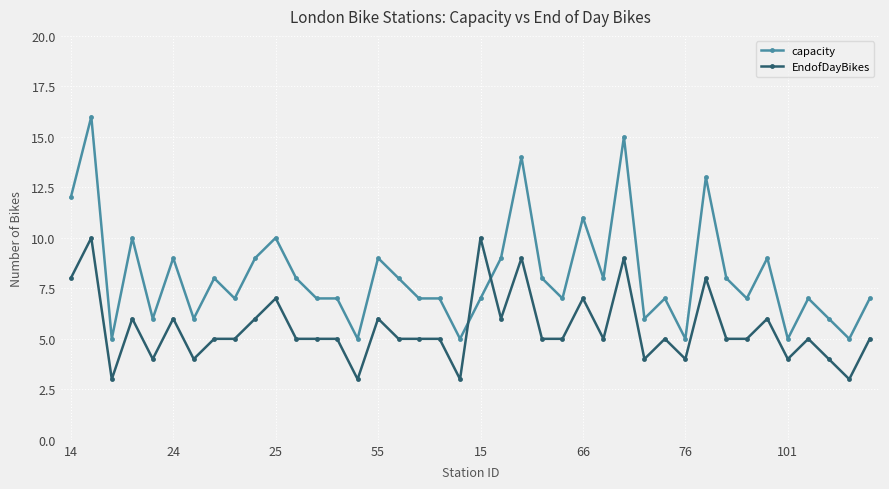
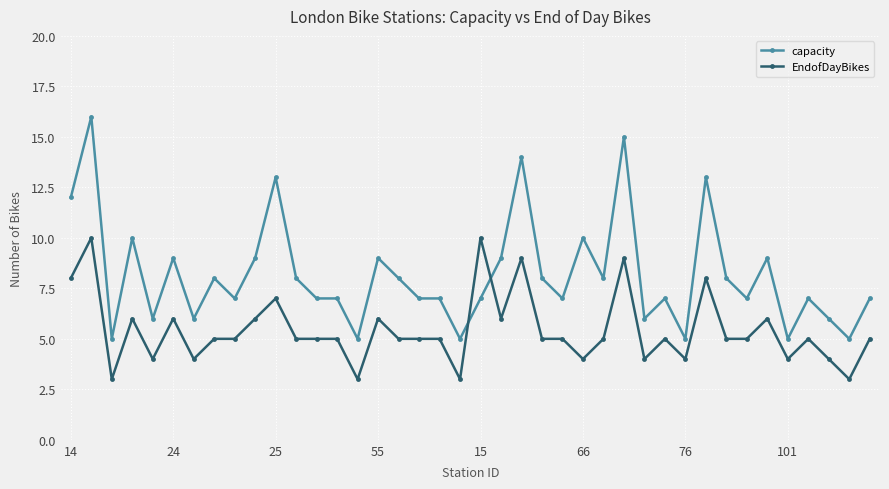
capacity, 25: 10 -> 13
capacity, 66: 11 -> 10
EndofDayBikes, 66: 7 -> 4
